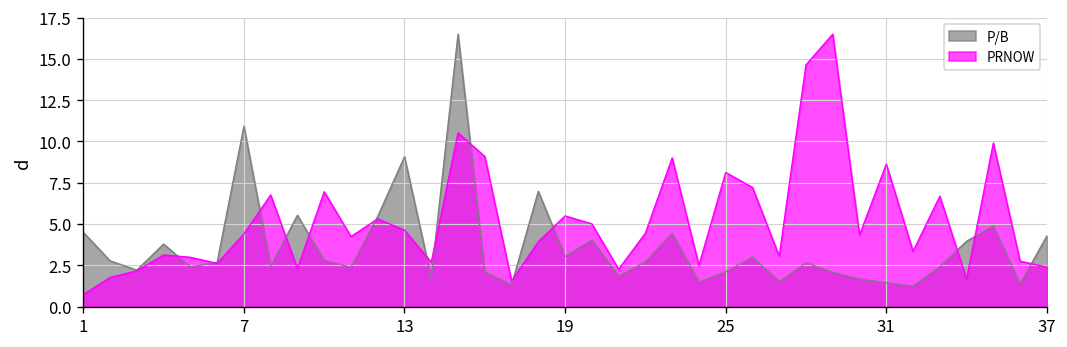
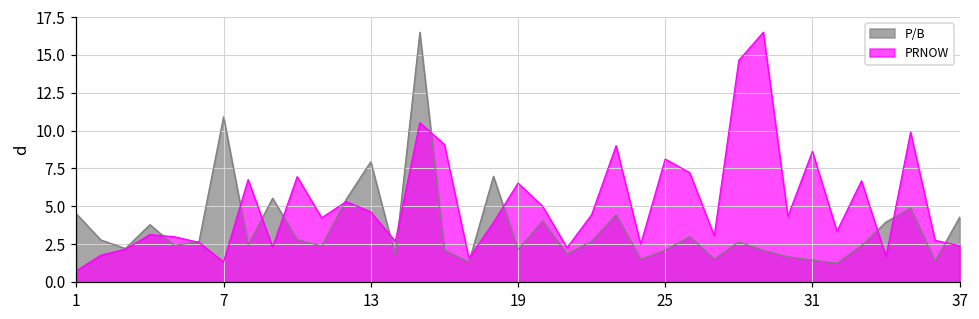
PRNOW, 7: 4.4 -> 1.3
P/B, 13: 9.1 -> 7.9
P/B, 19: 3.0 -> 2.1
PRNOW, 19: 5.5 -> 6.5
